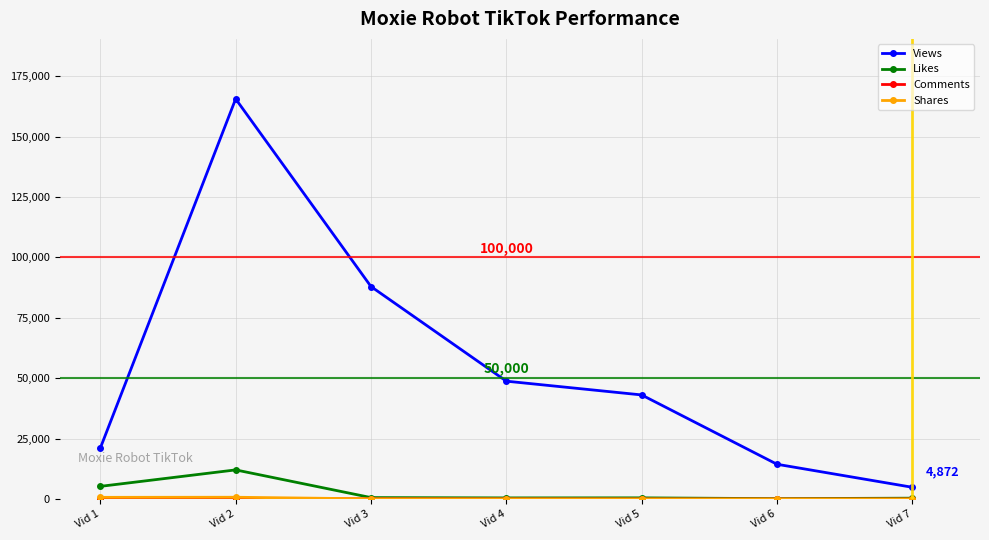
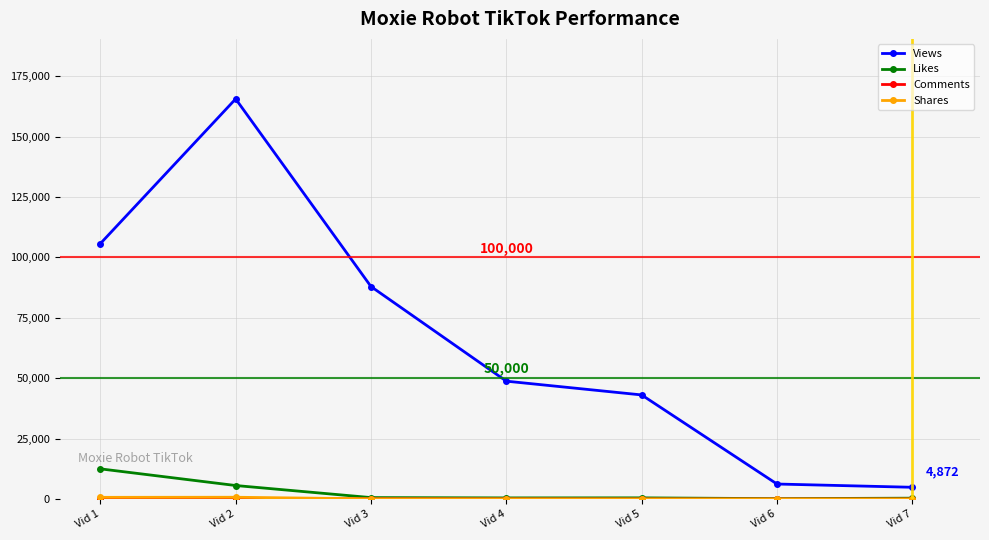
Views, Vid 1: 21,000 -> 106,000
Likes, Vid 1: 5,000 -> 12,000
Likes, Vid 2: 12,000 -> 6,000
Views, Vid 6: 14,000 -> 6,000
